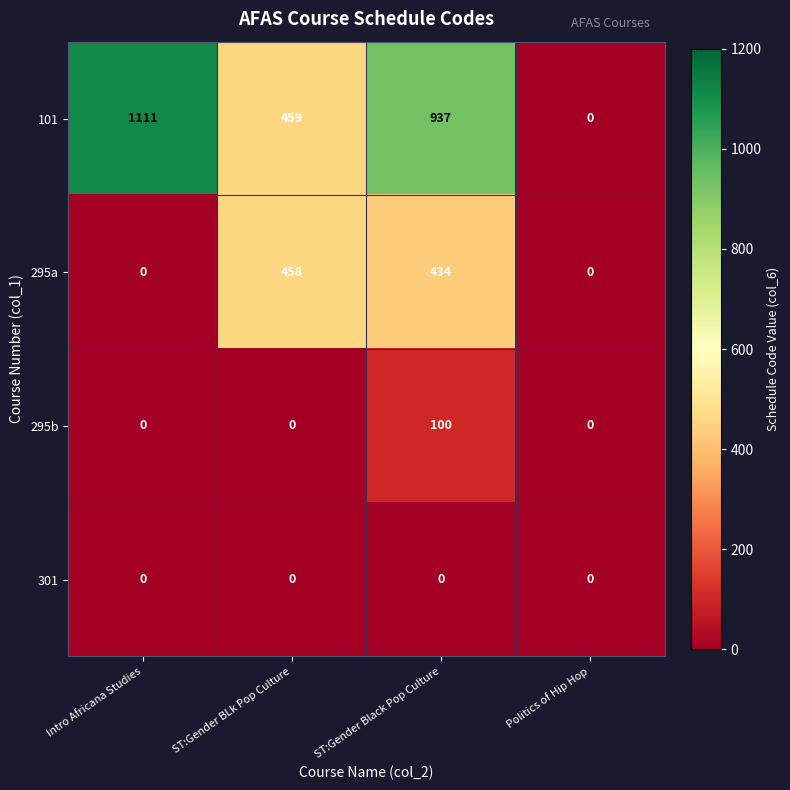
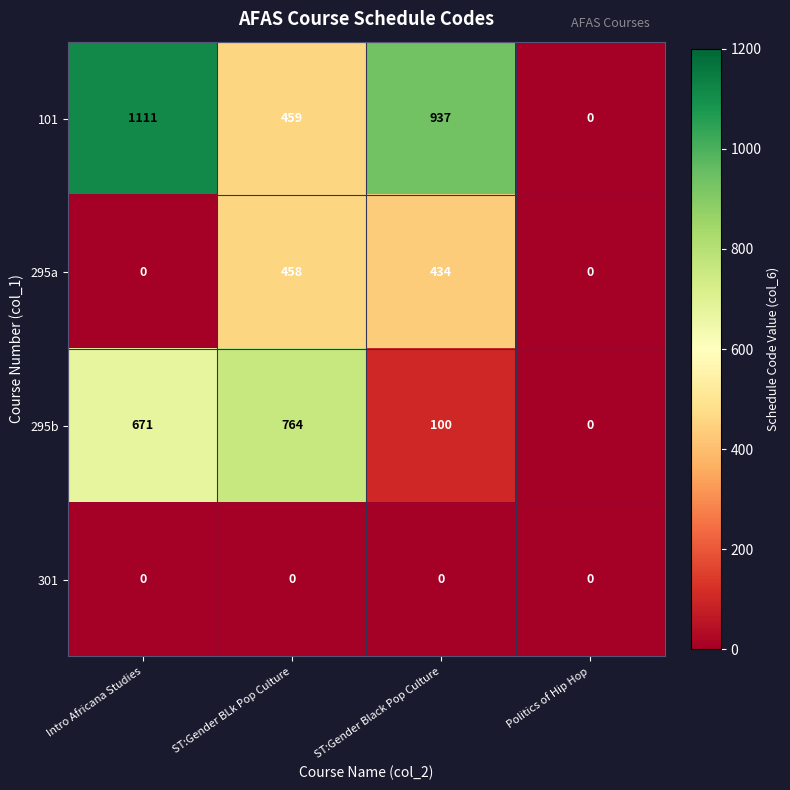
295b, Intro Africana Studies: 0 -> 671
295b, ST:Gender BLk Pop Culture: 0 -> 764
